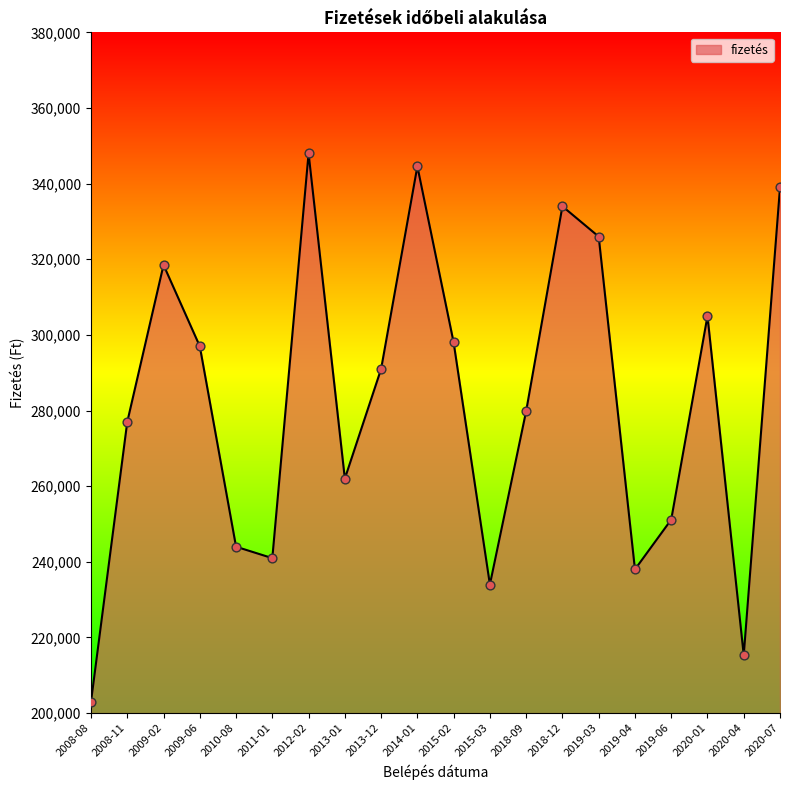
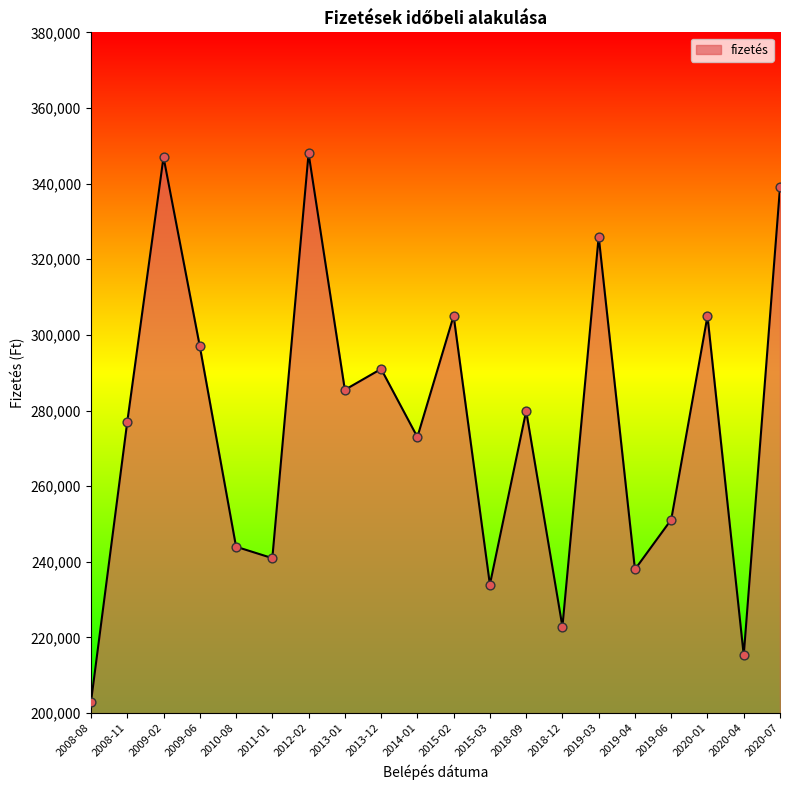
2009-02: 318,000 -> 347,000
2013-01: 262,000 -> 285,000
2014-01: 345,000 -> 273,000
2015-02: 298,000 -> 305,000
2018-12: 334,000 -> 223,000
